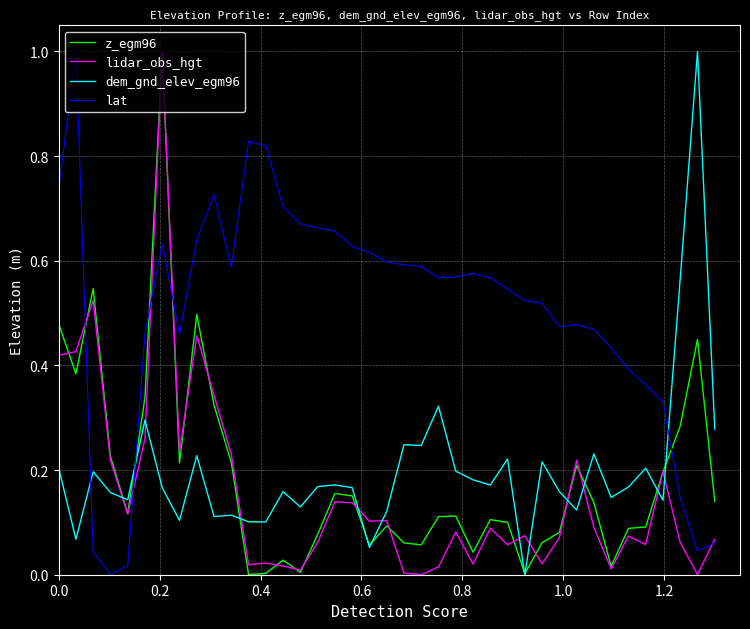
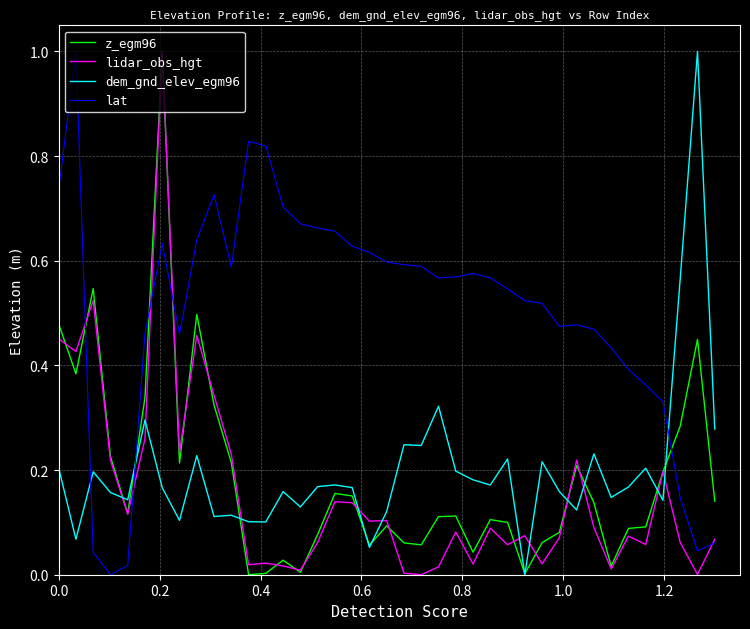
lidar_obs_hgt, 0.0: 0.42 -> 0.45
